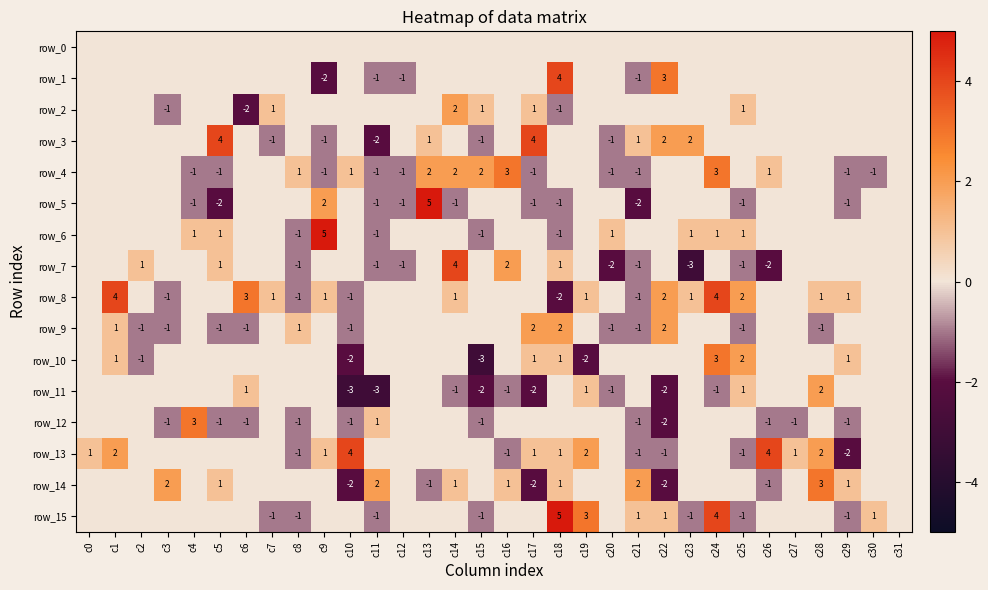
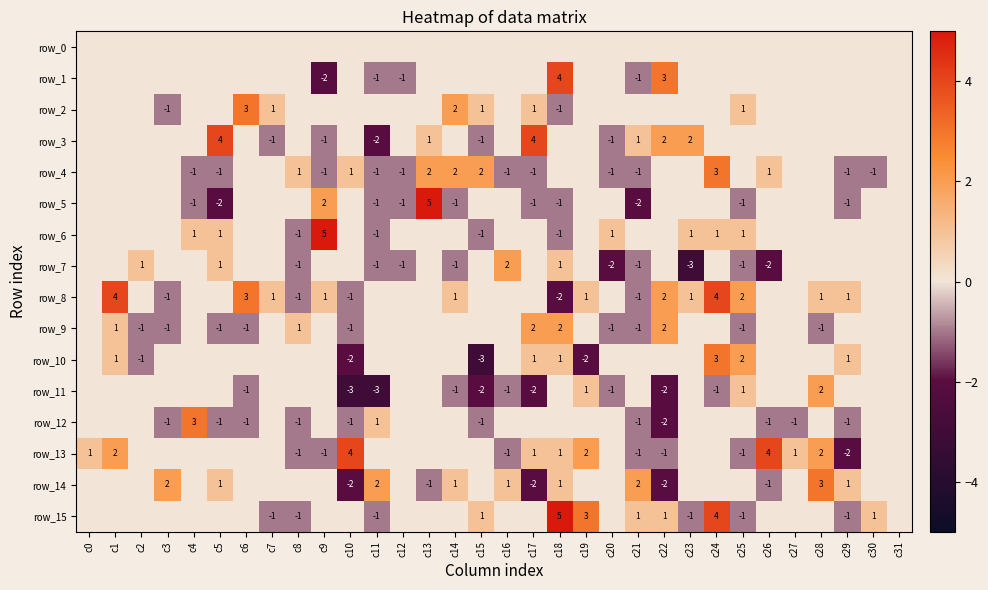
row_2, c6: -2 -> 3
row_4, c16: 3 -> -1
row_7, c14: 4 -> -1
row_11, c6: 1 -> -1
row_13, c9: 1 -> -1
row_15, c15: -1 -> 1
